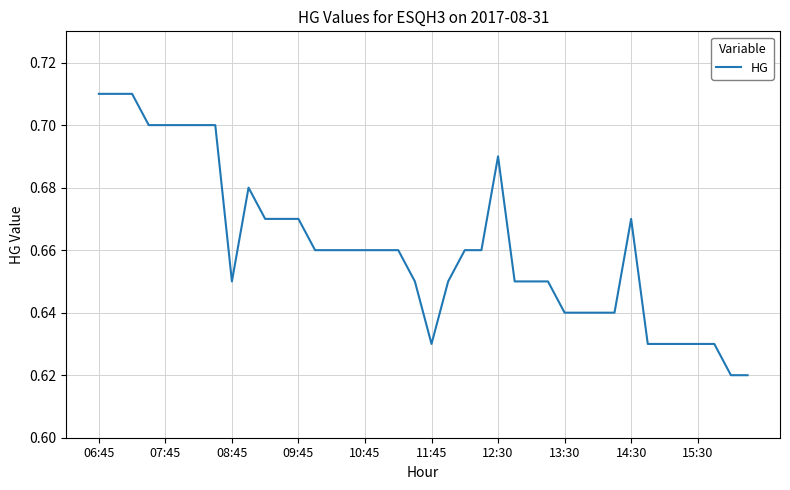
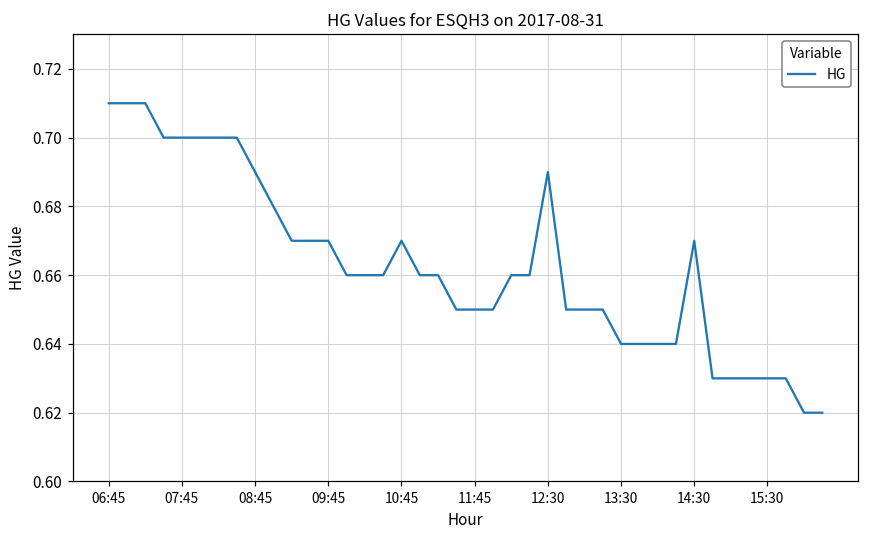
08:45: 0.65 -> 0.69
10:45: 0.66 -> 0.67
11:45: 0.63 -> 0.65
